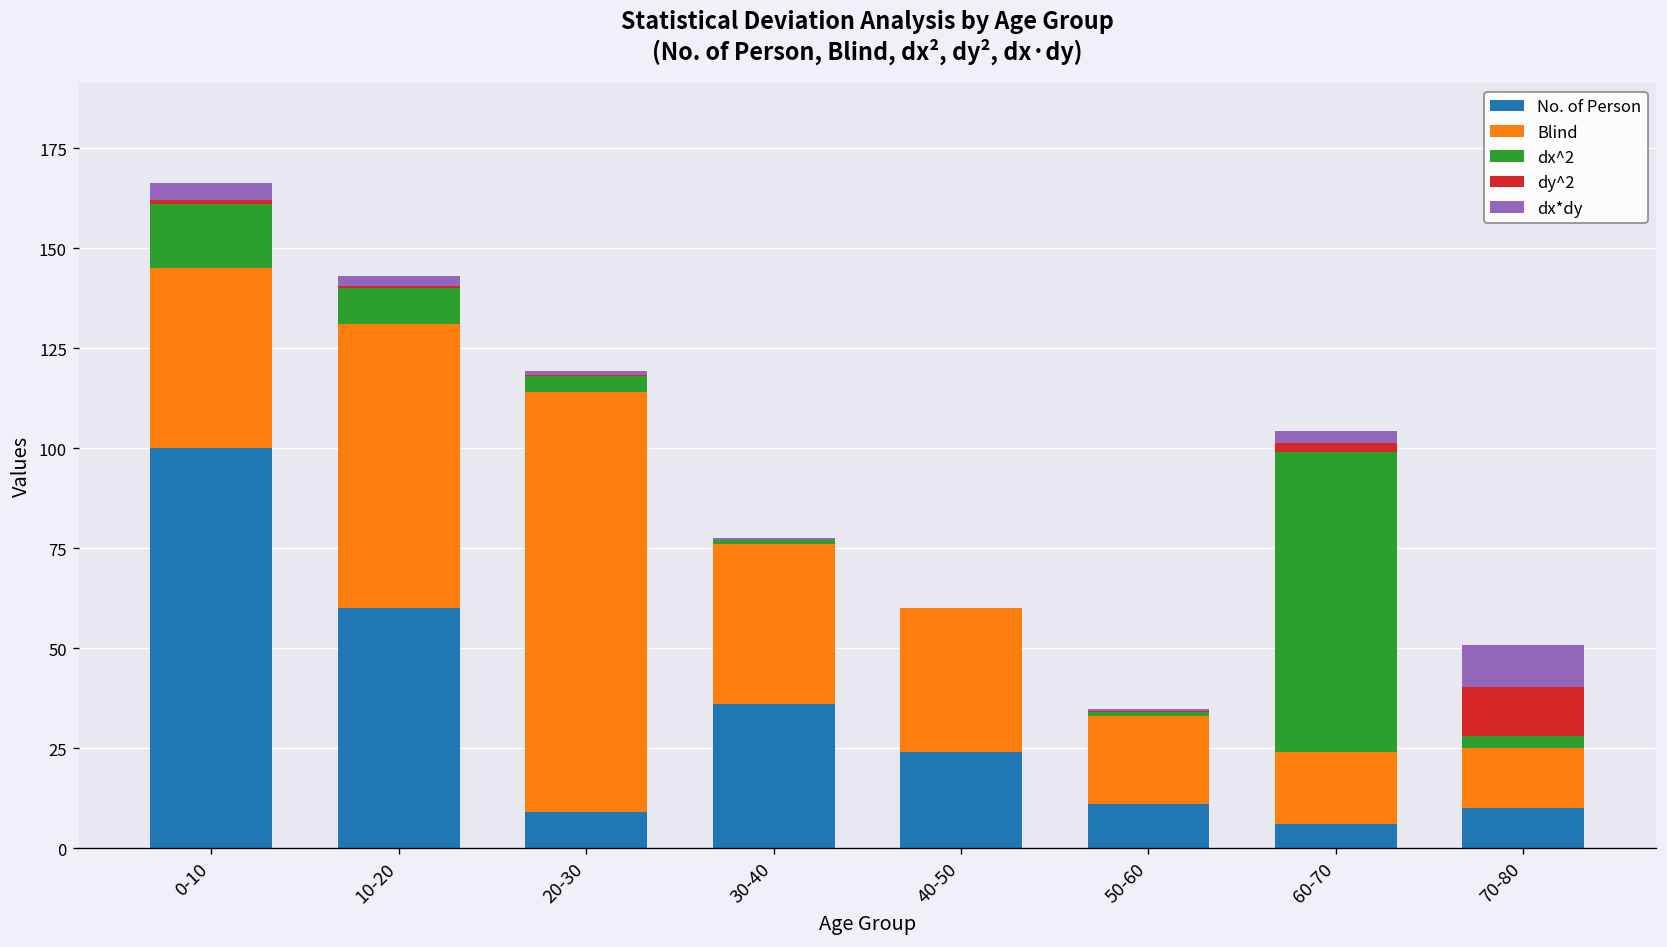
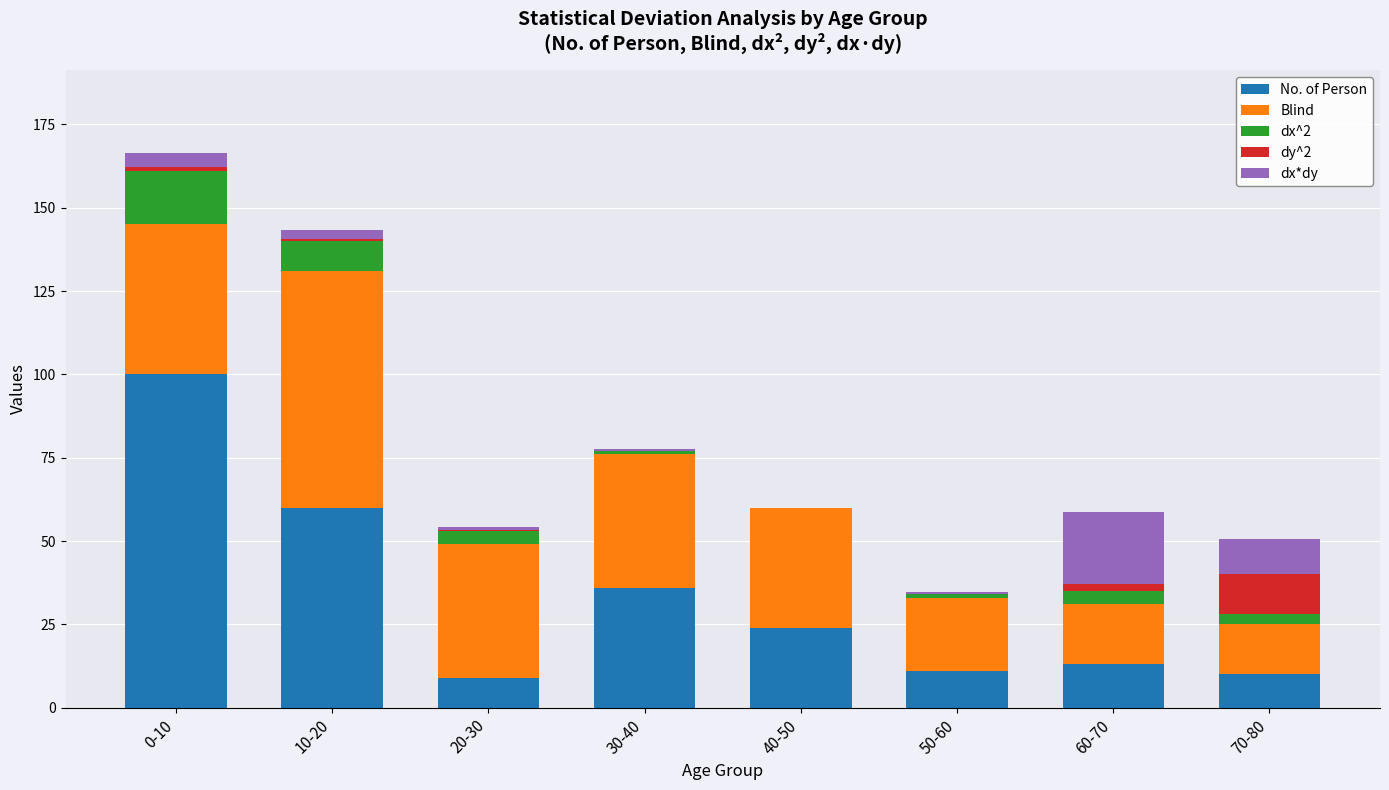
Blind, 20-30: 105 -> 40
No. of Person, 60-70: 6 -> 13
dx^2, 60-70: 75 -> 4
dx*dy, 60-70: 3 -> 21
